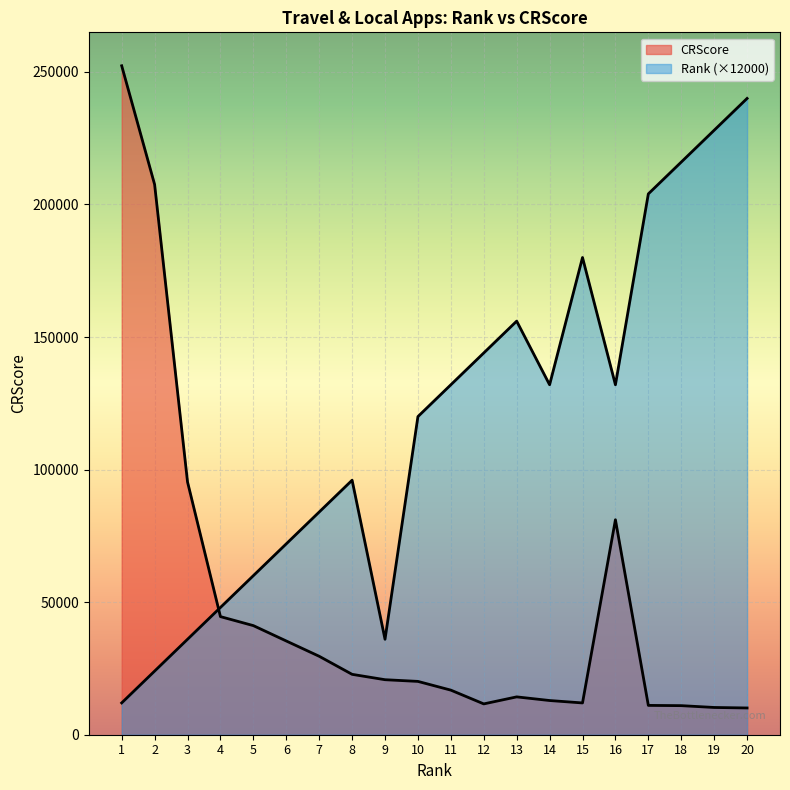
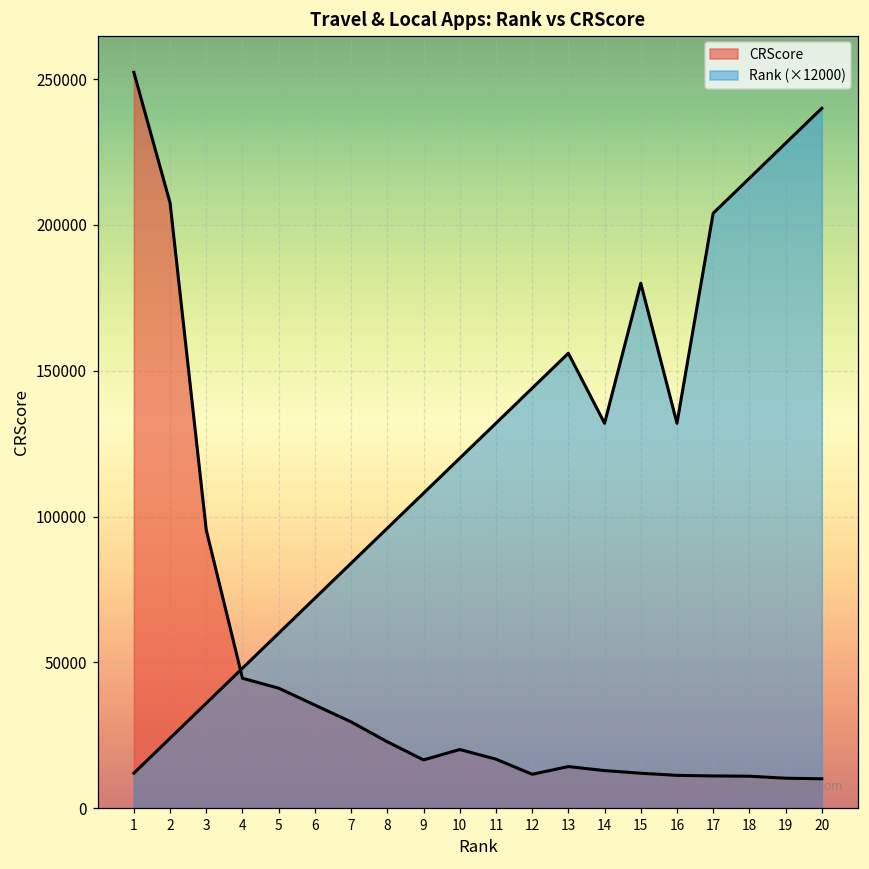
CRScore, 9: 21000 -> 17000
Rank (×12000), 9: 36000 -> 108000
CRScore, 16: 81000 -> 11000
